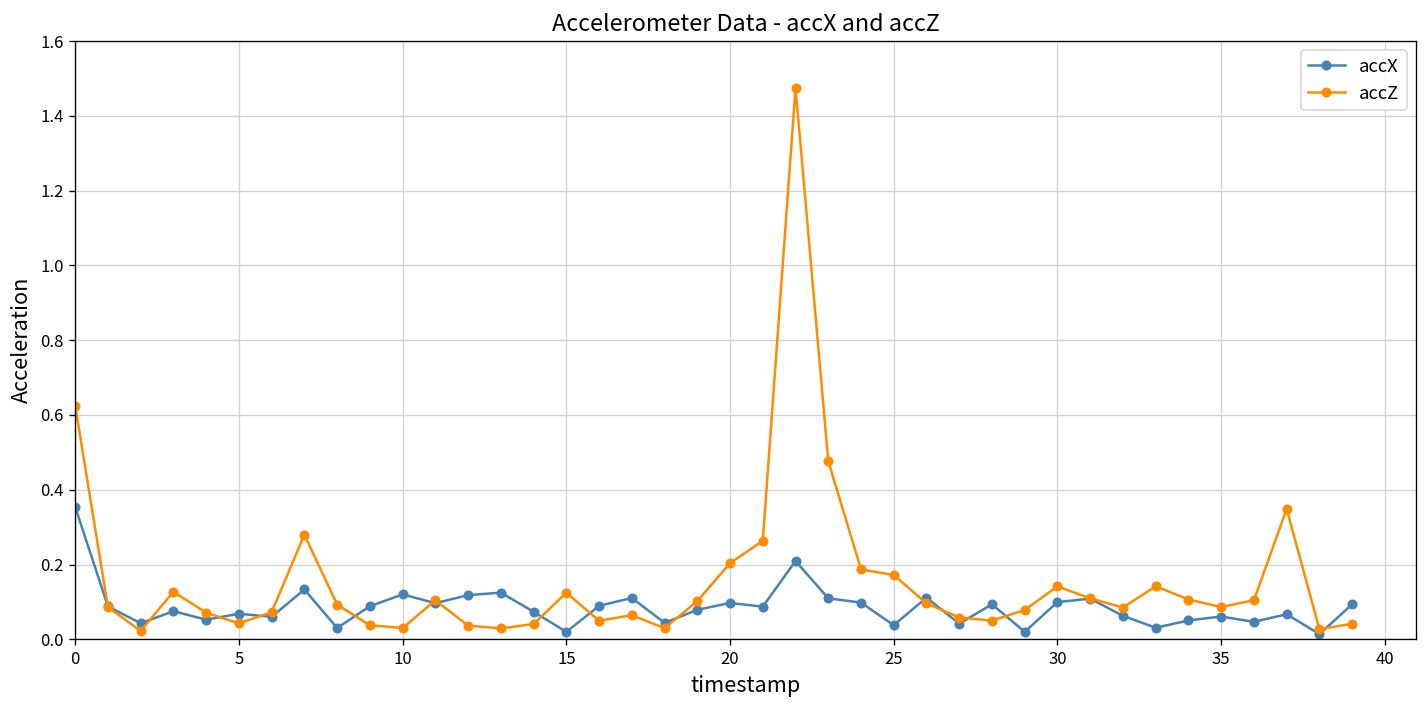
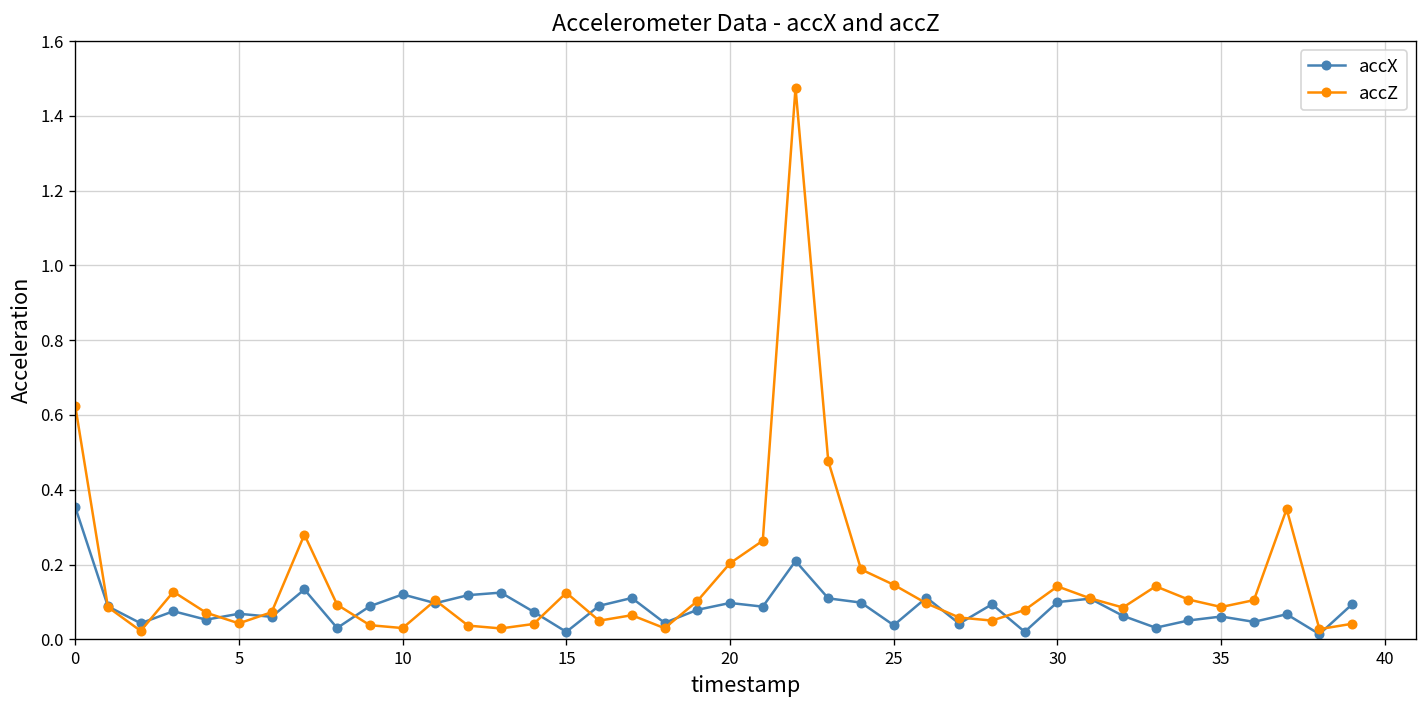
accZ, 25: 0.17 -> 0.15
